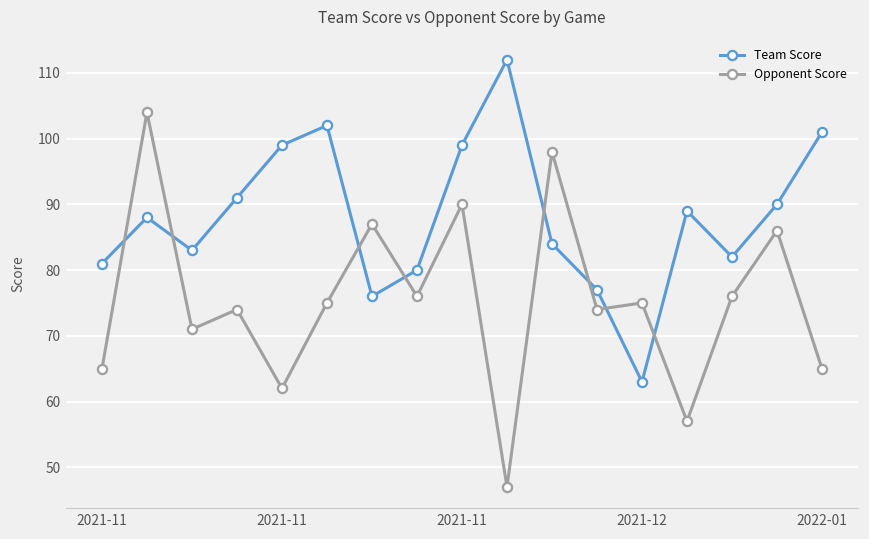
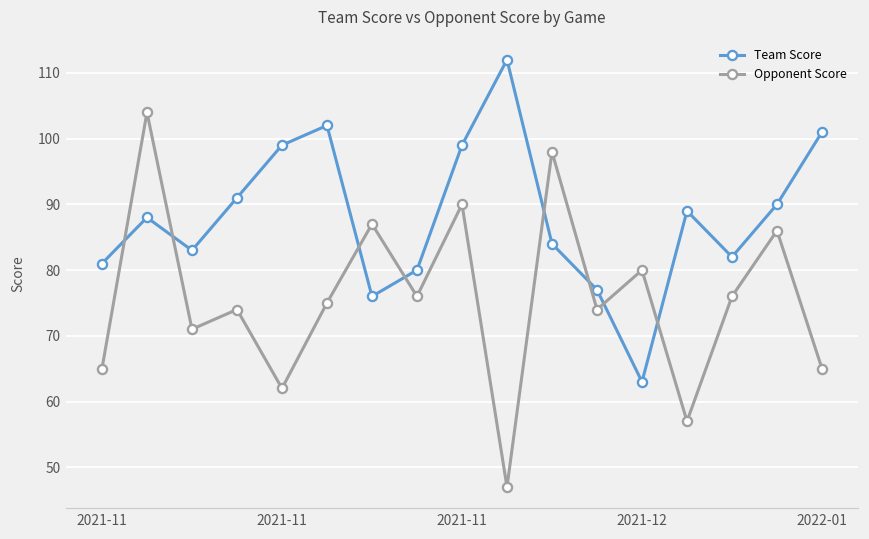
Opponent Score, 2021-12: 75 -> 80
